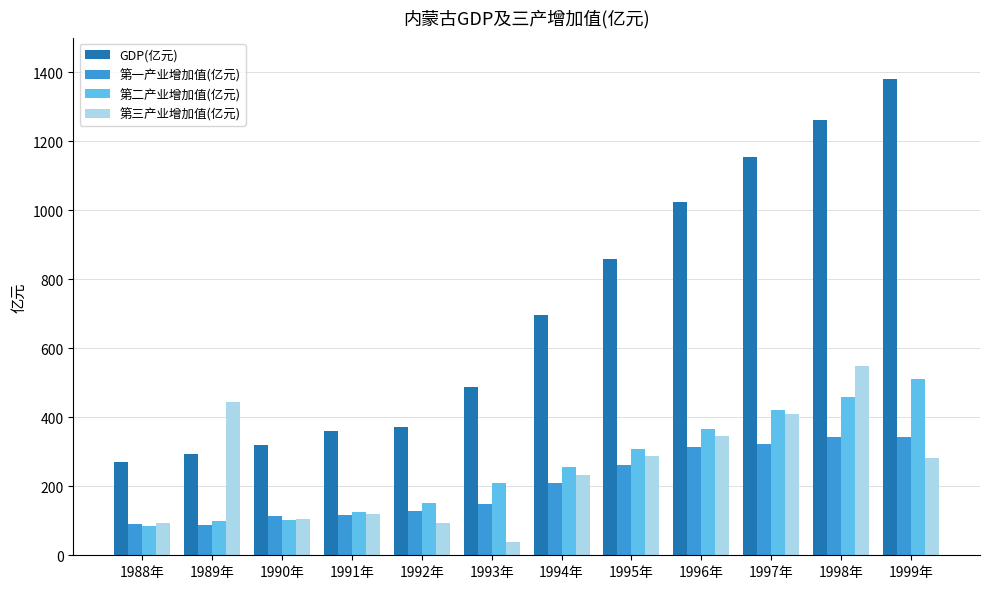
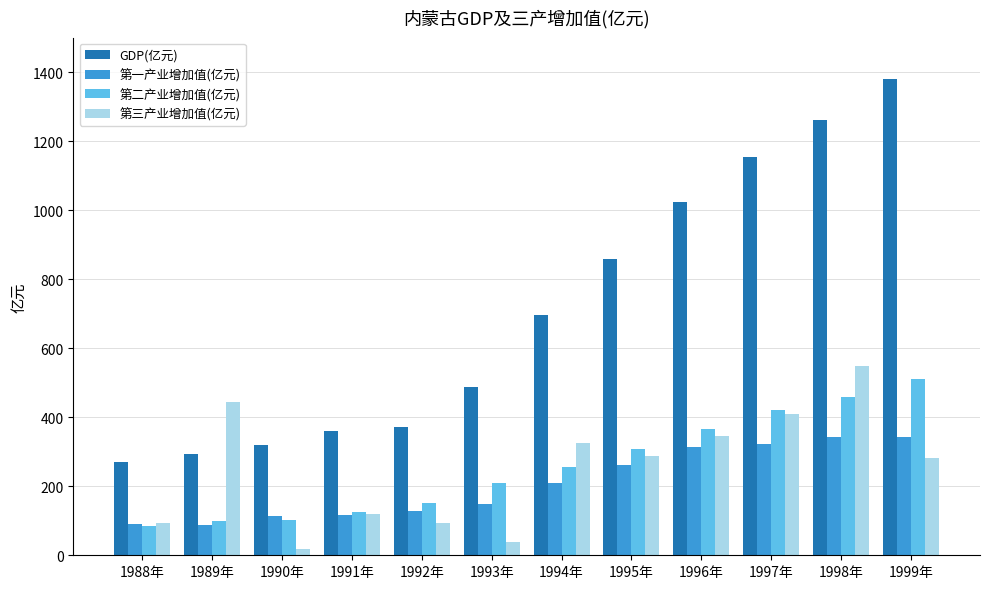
第三产业增加值(亿元), 1990年: 100 -> 20
第三产业增加值(亿元), 1994年: 230 -> 330
